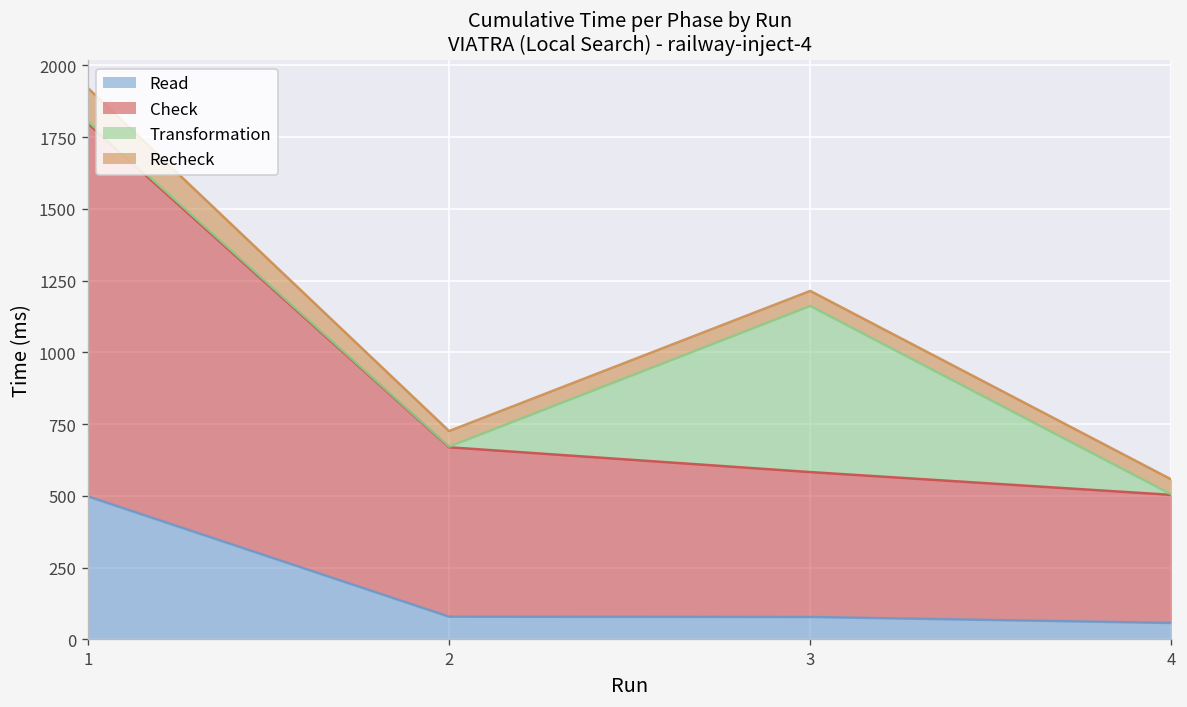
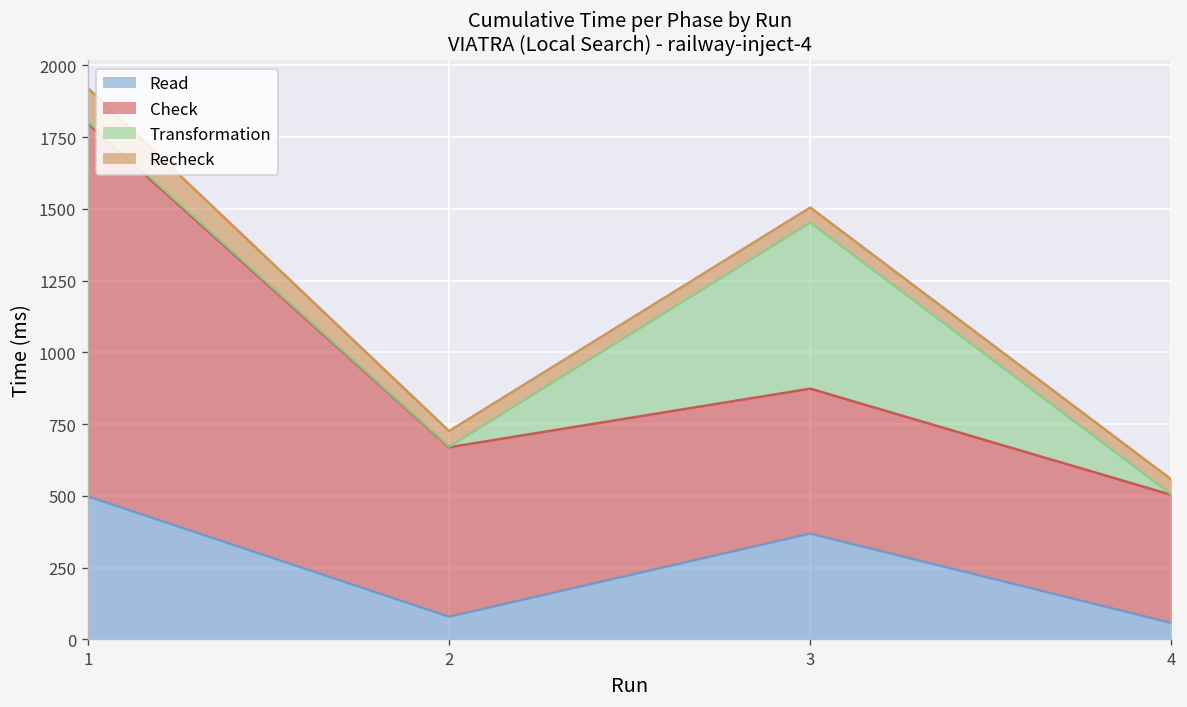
Read, 3: 80 -> 370
